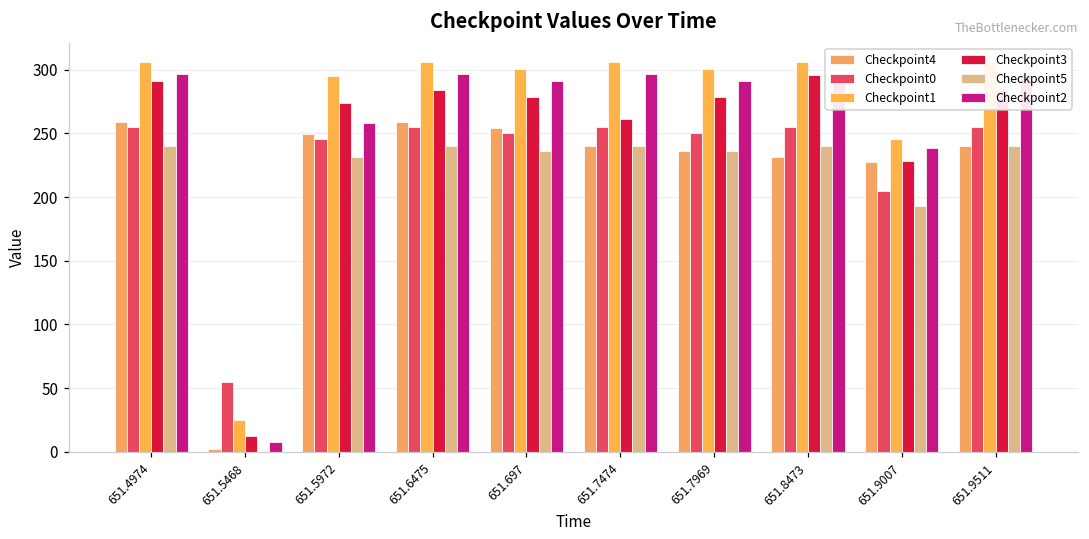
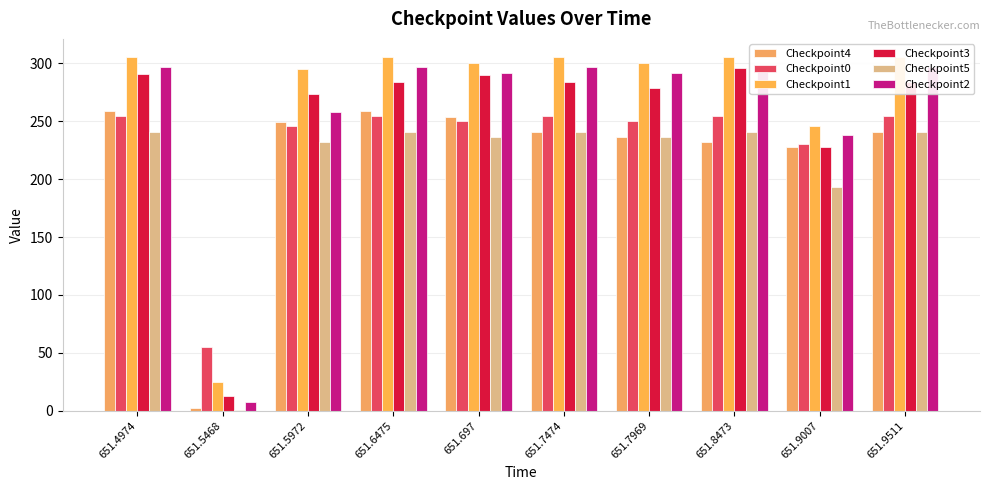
Checkpoint3, 651.697: 279 -> 290
Checkpoint3, 651.7474: 261 -> 284
Checkpoint0, 651.9007: 205 -> 230
